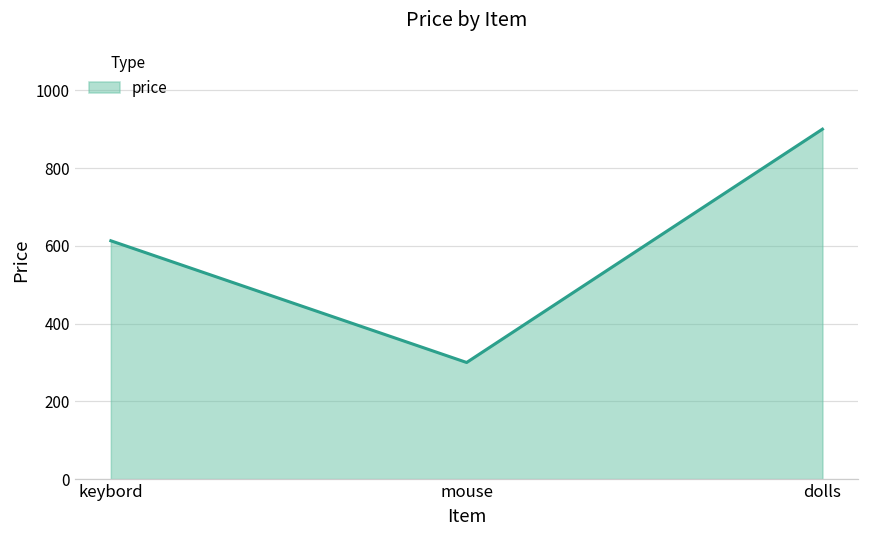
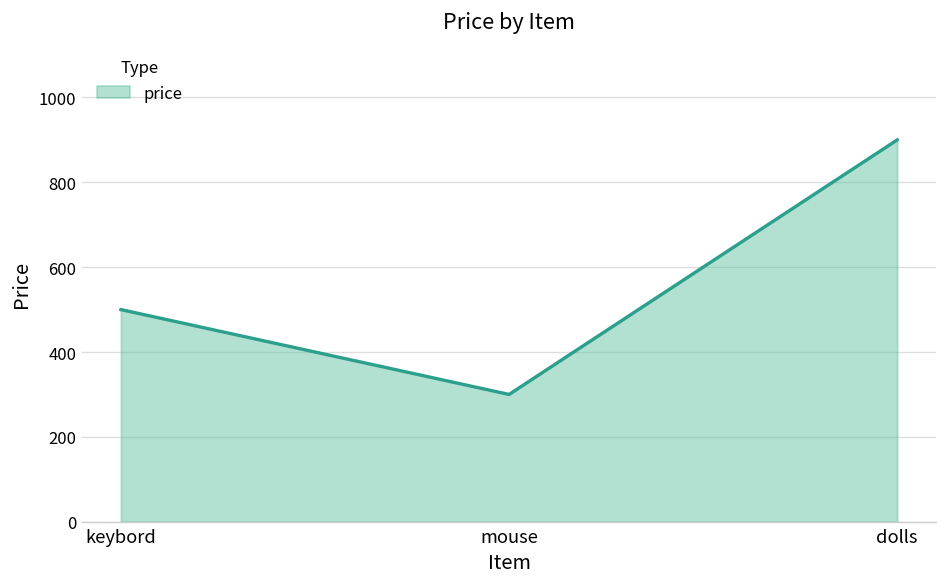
keybord: 610 -> 500
